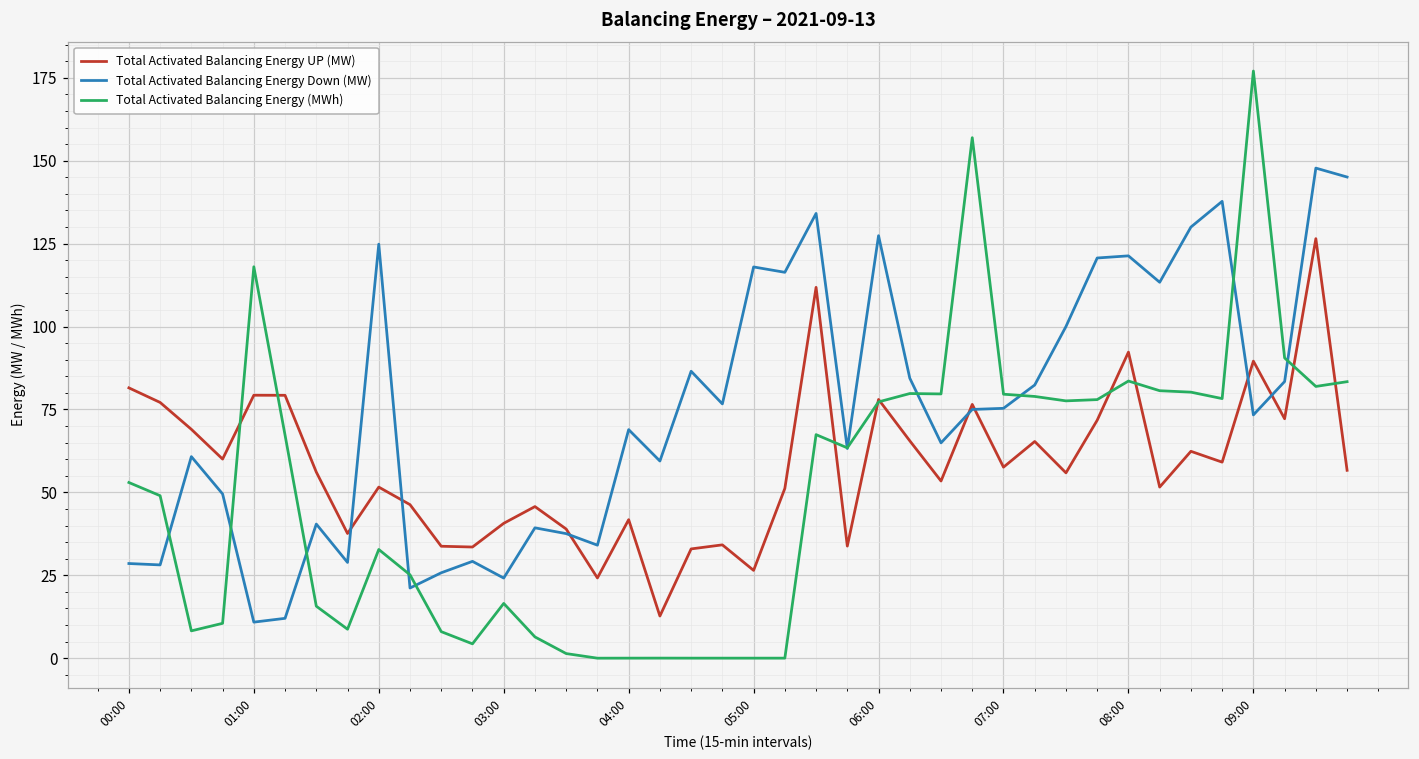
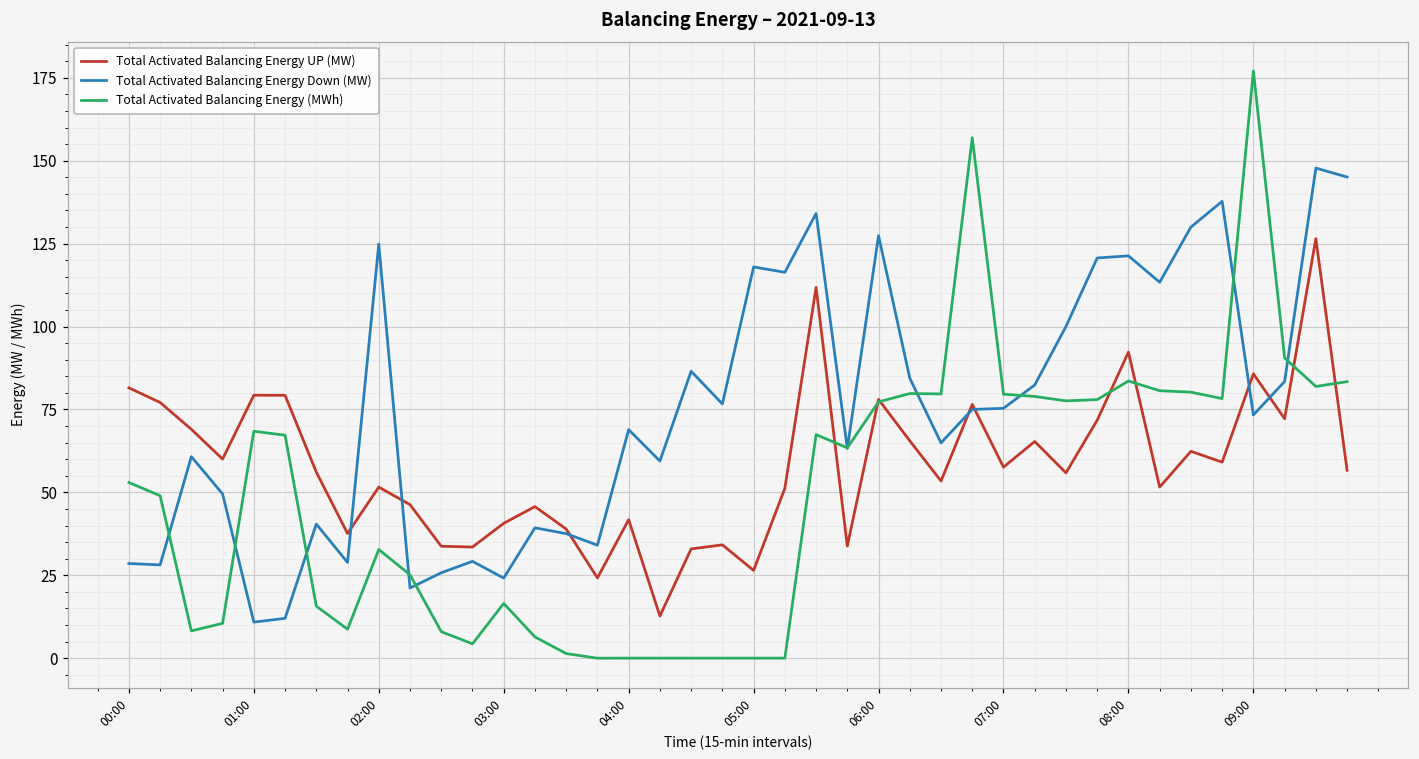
Total Activated Balancing Energy (MWh), 01:00: 118 -> 68
Total Activated Balancing Energy UP (MW), 09:00: 90 -> 86
